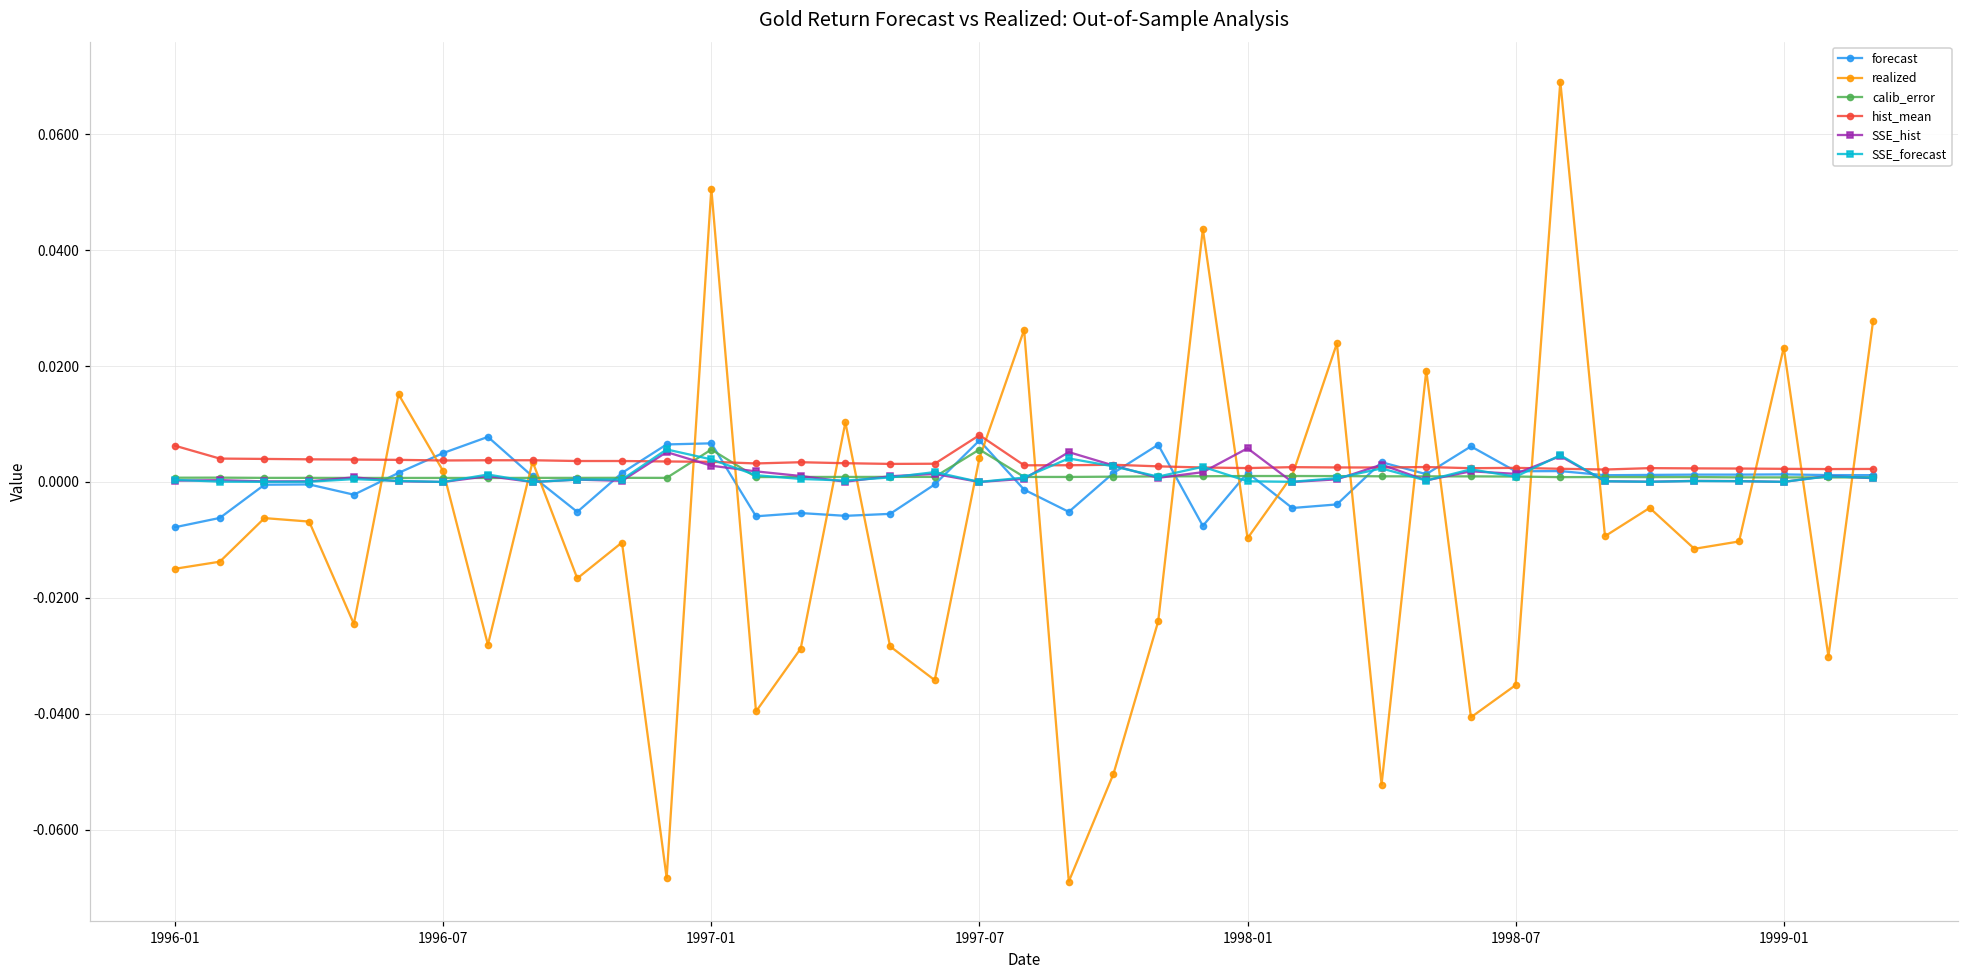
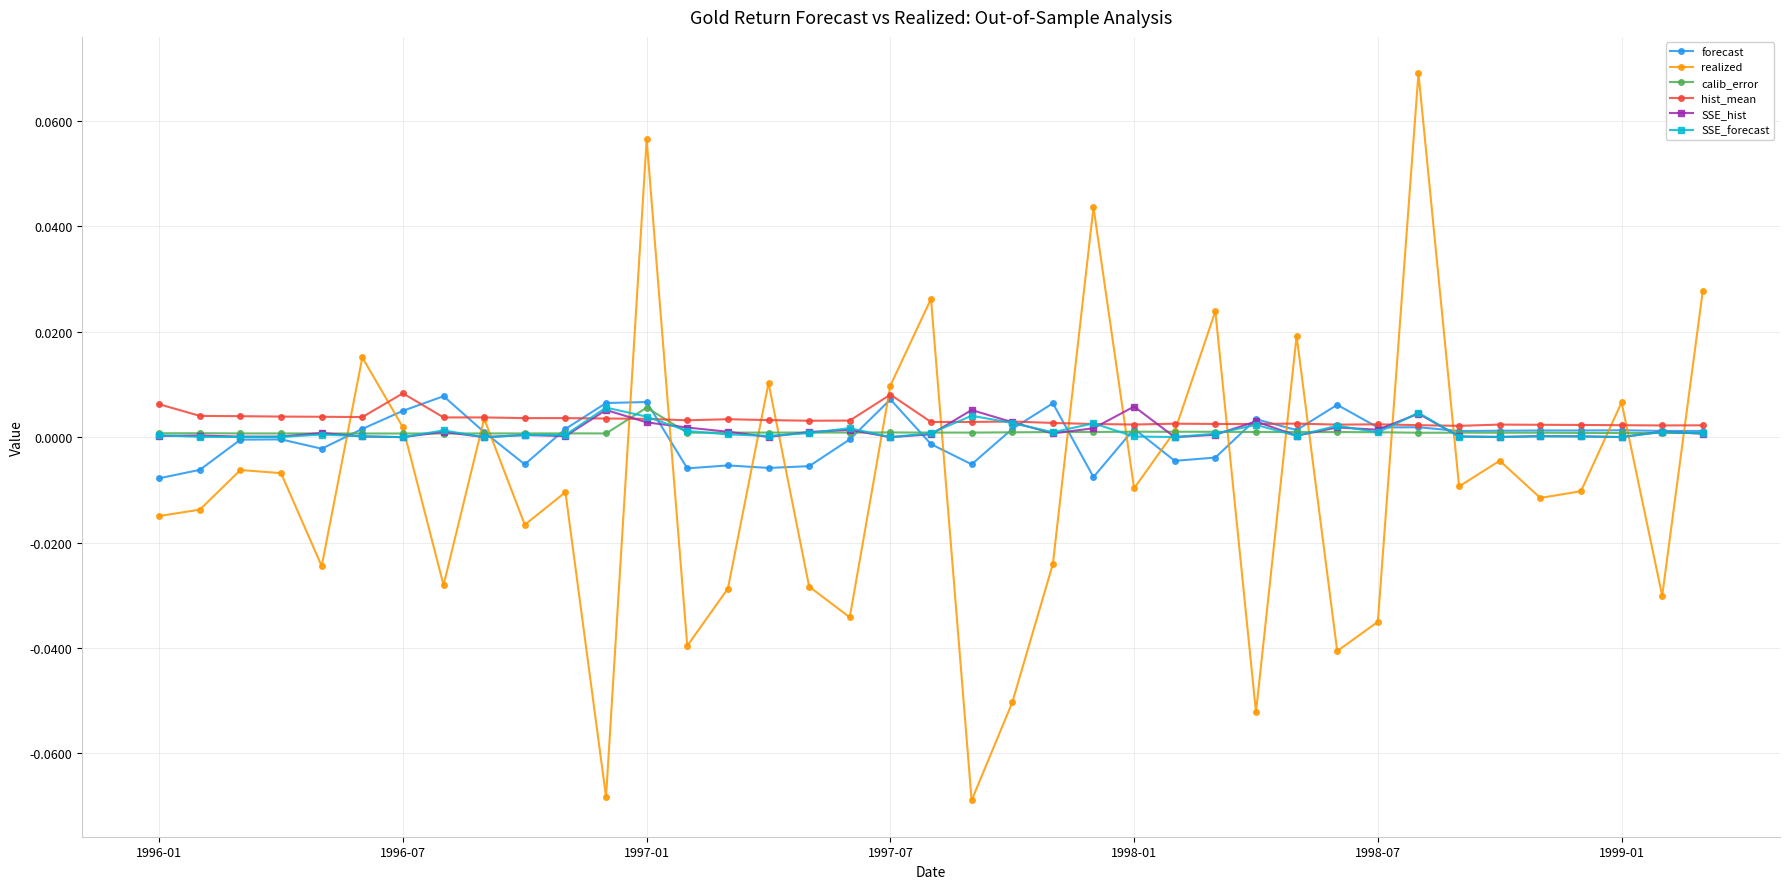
hist_mean, 1996-07: 0.004 -> 0.008
realized, 1997-01: 0.051 -> 0.057
realized, 1997-07: 0.004 -> 0.010
calib_error, 1997-07: 0.006 -> 0.001
realized, 1999-01: 0.023 -> 0.007
